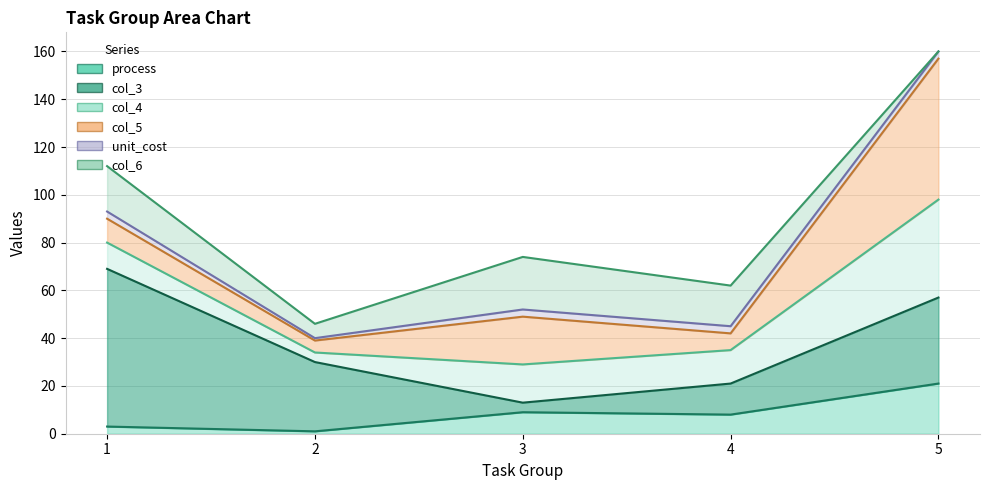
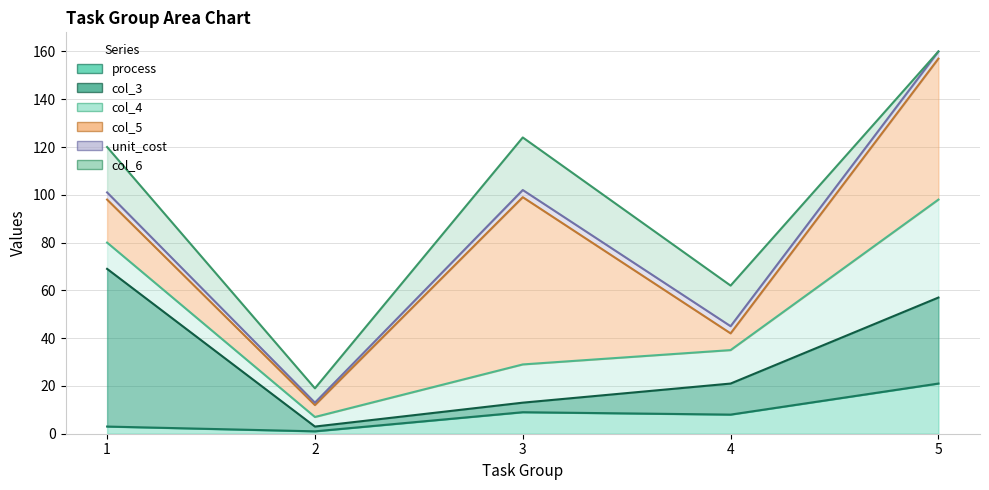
col_5, 1: 10 -> 18
col_3, 2: 29 -> 2
col_5, 3: 20 -> 70
